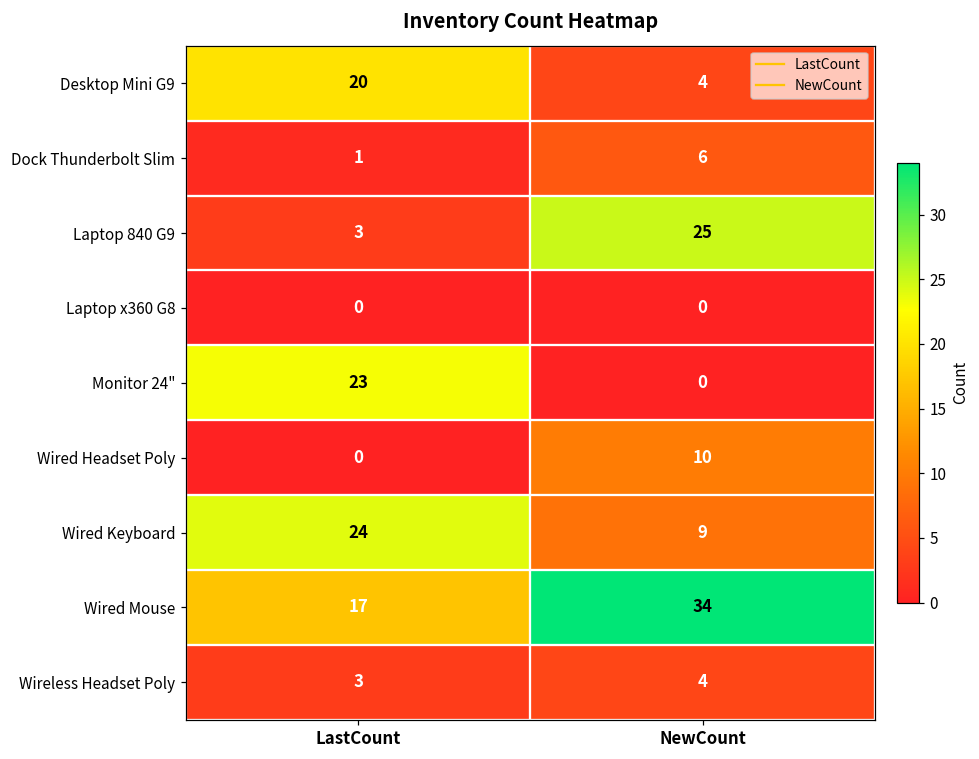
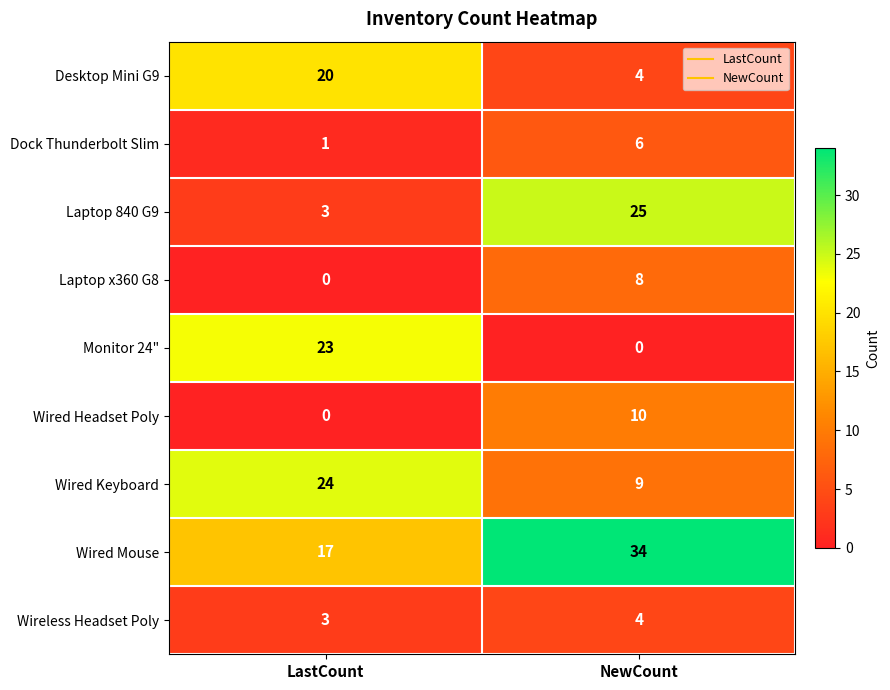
Laptop x360 G8, NewCount: 0 -> 8
